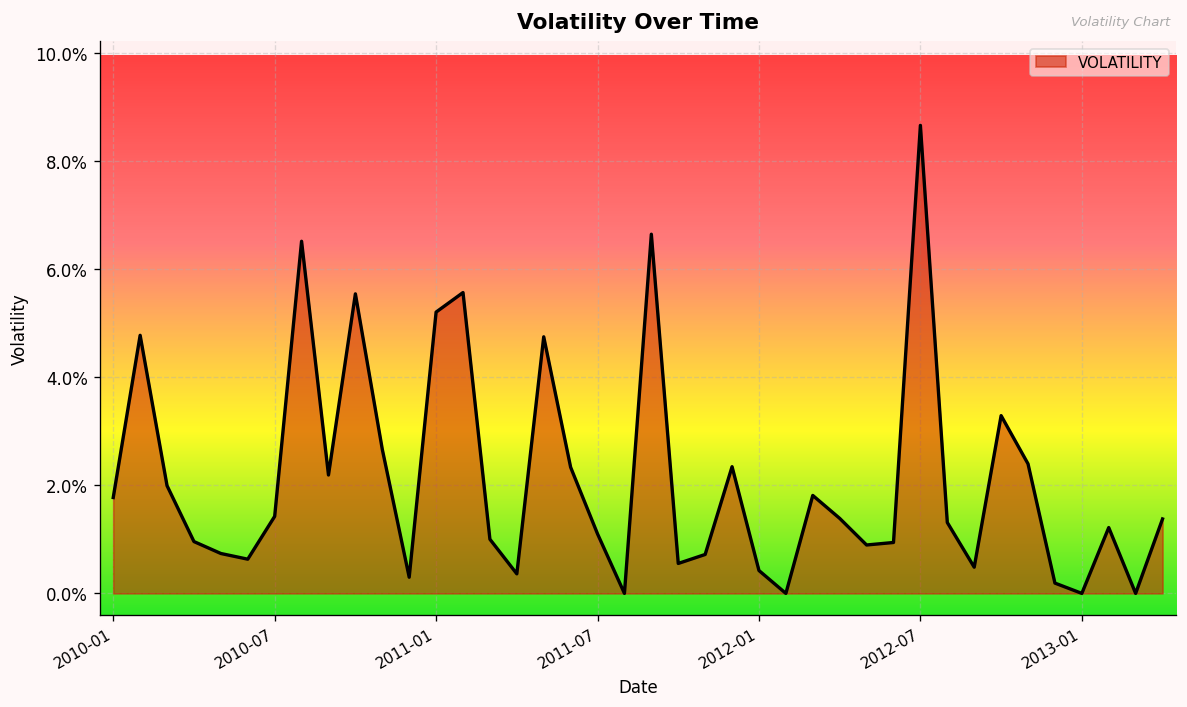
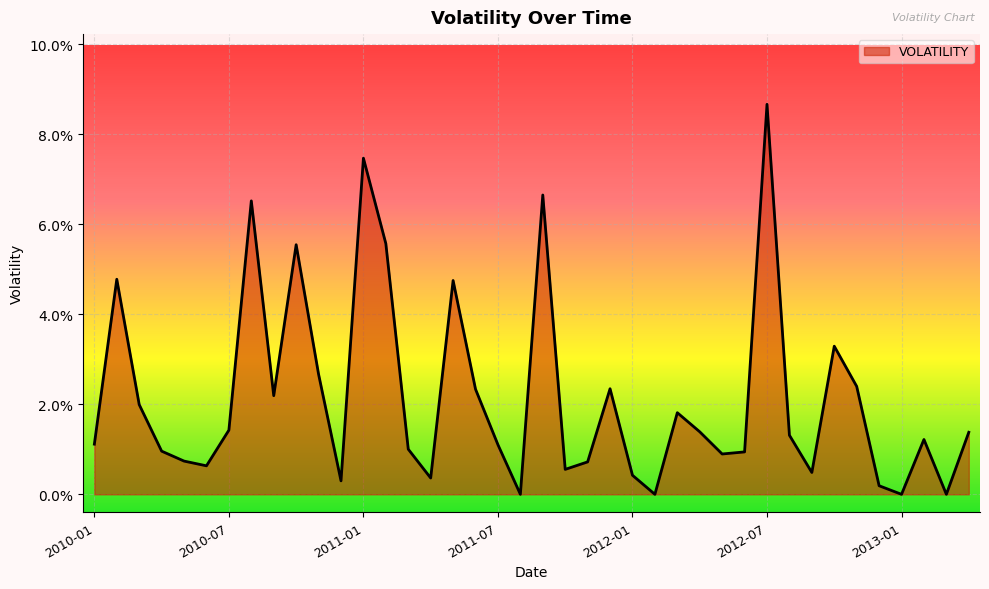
2010-01: 1.8% -> 1.1%
2011-01: 5.2% -> 7.5%
